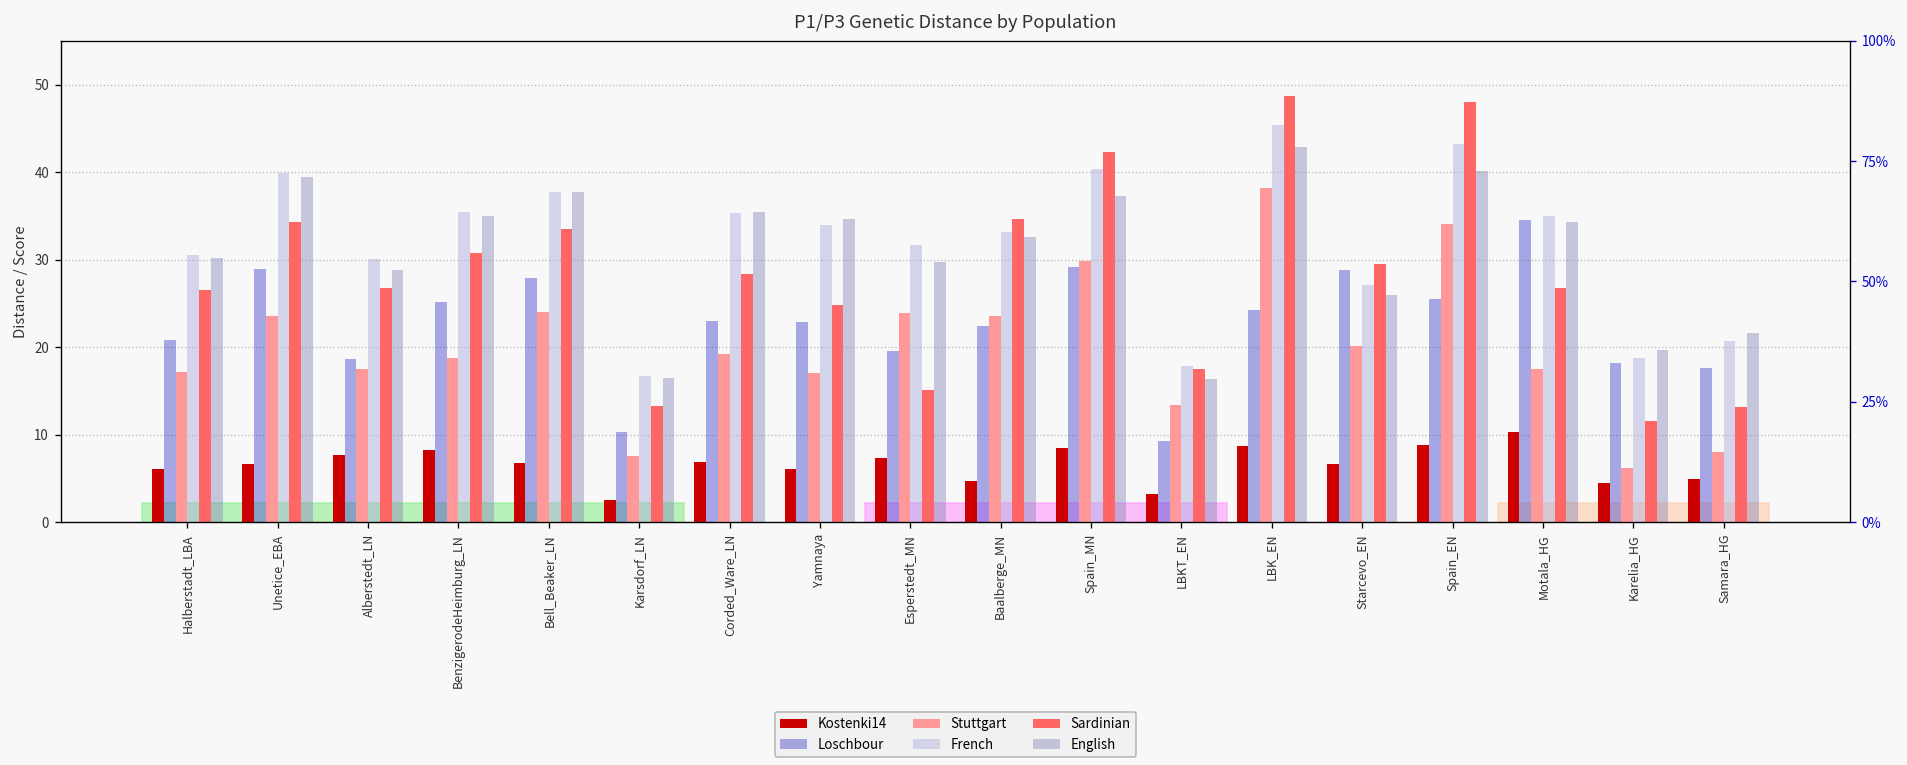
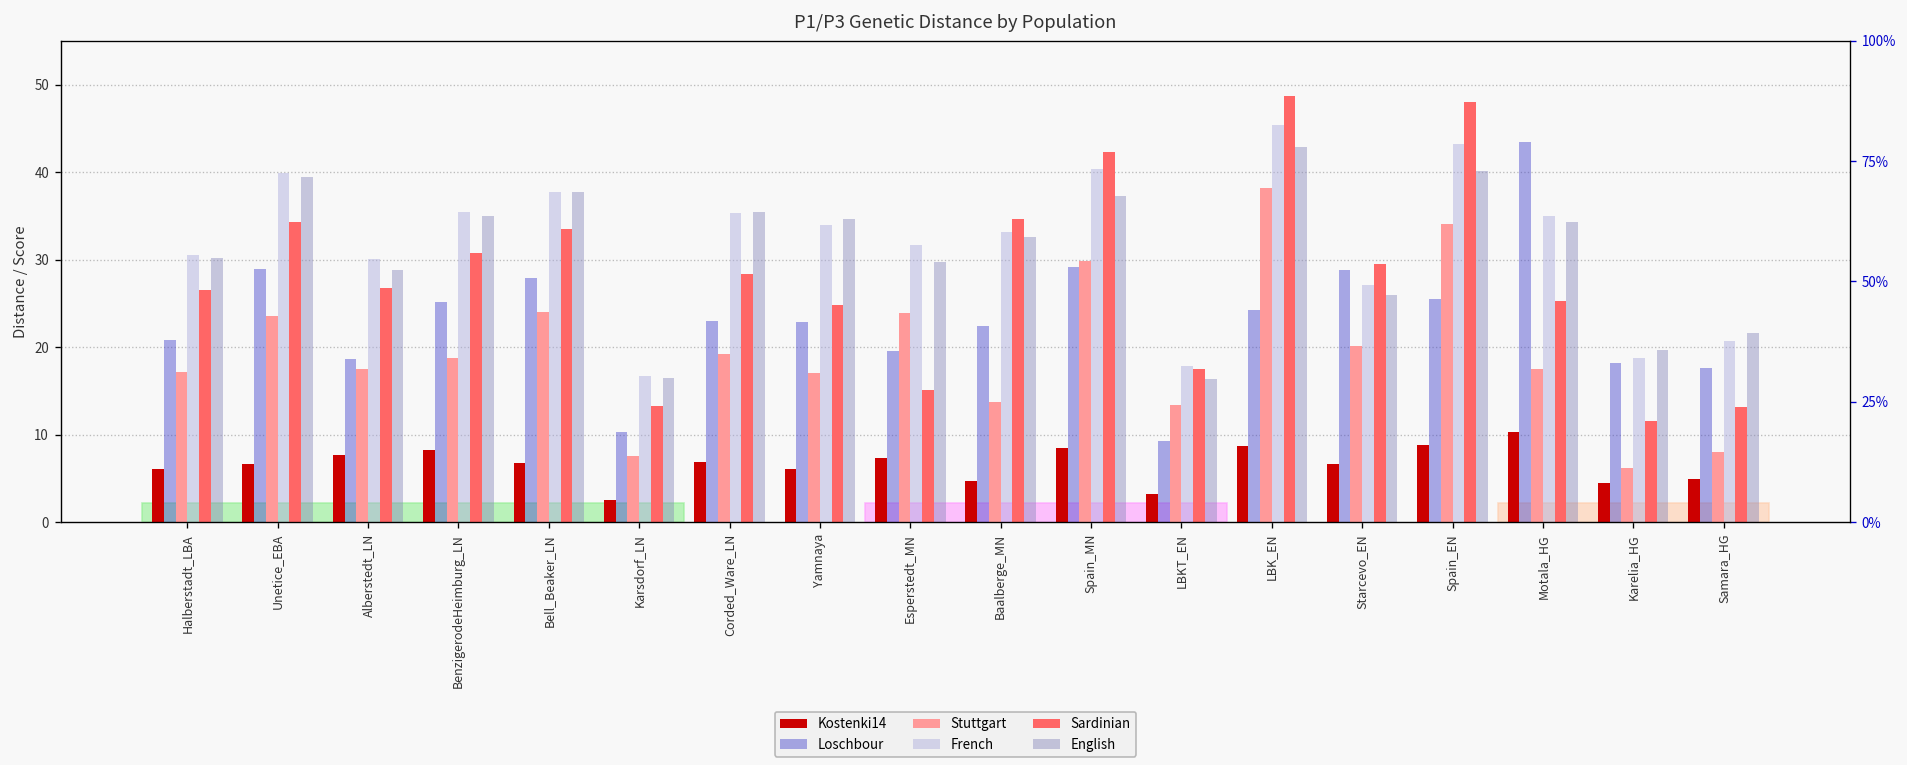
Stuttgart, Baalberge_MN: 24 -> 14
Loschbour, Motala_HG: 35 -> 43
Sardinian, Motala_HG: 27 -> 25
